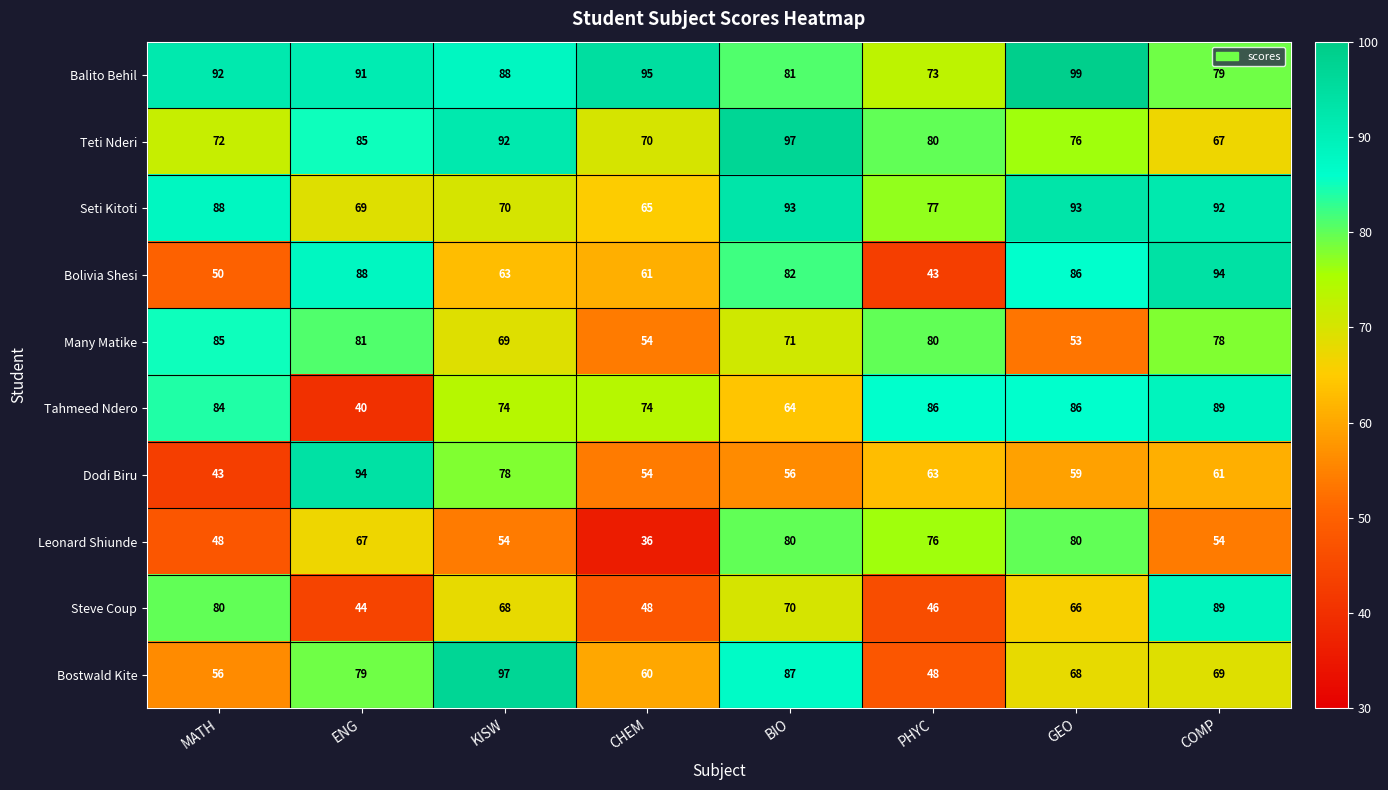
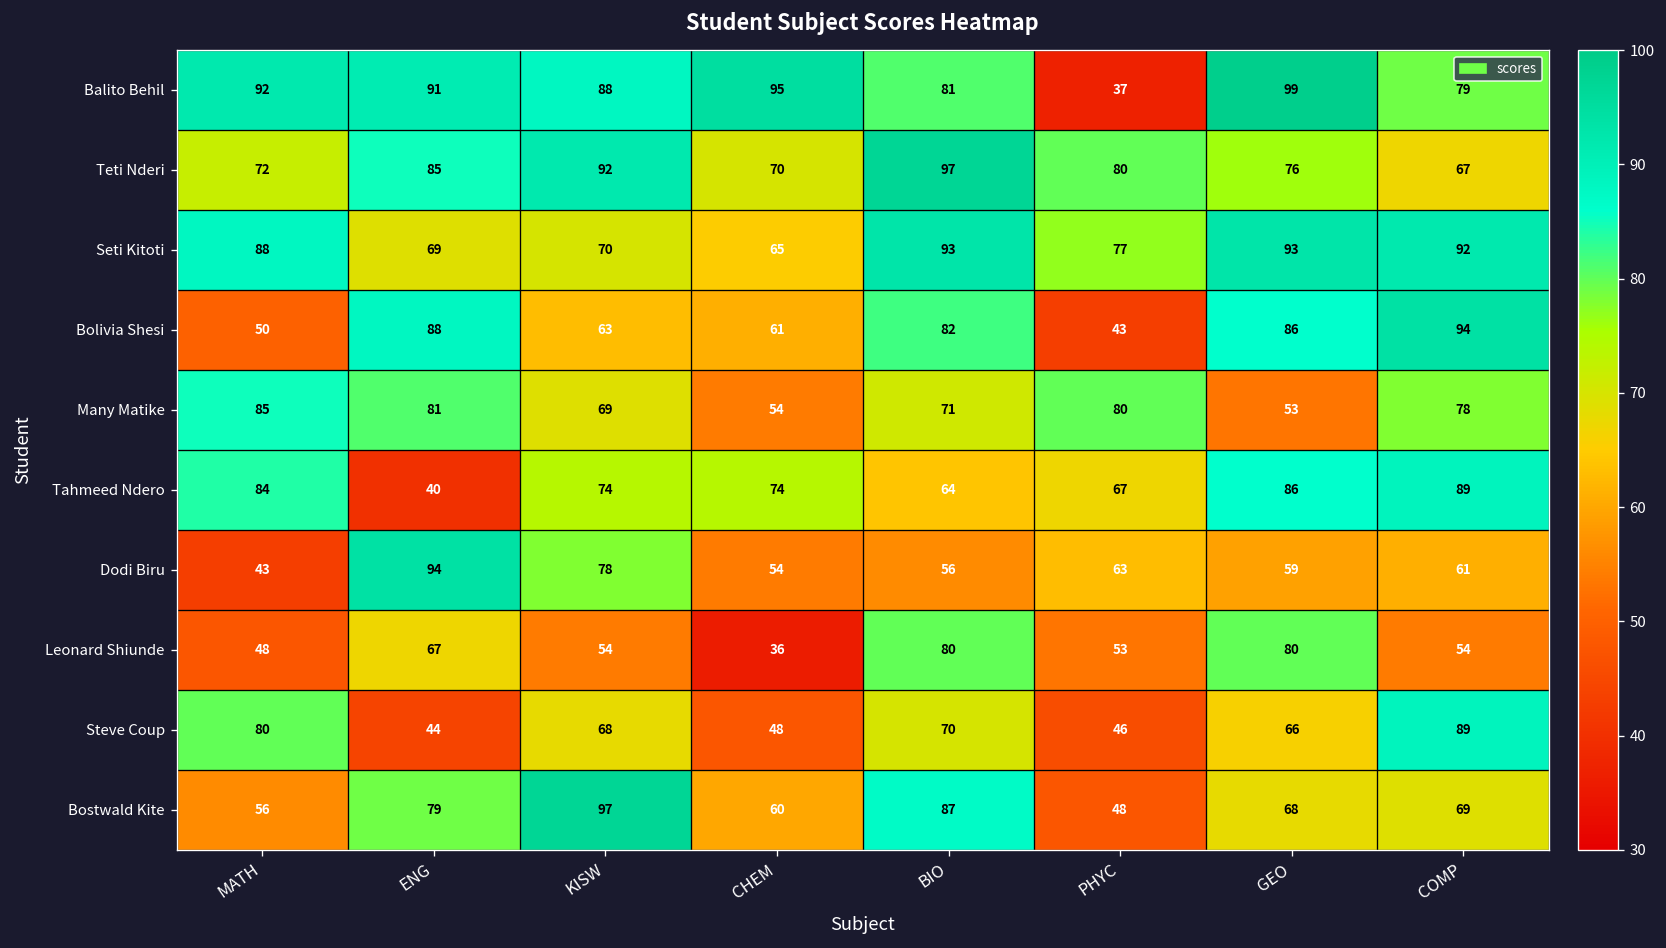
Balito Behil, PHYC: 73 -> 37
Tahmeed Ndero, PHYC: 86 -> 67
Leonard Shiunde, PHYC: 76 -> 53
